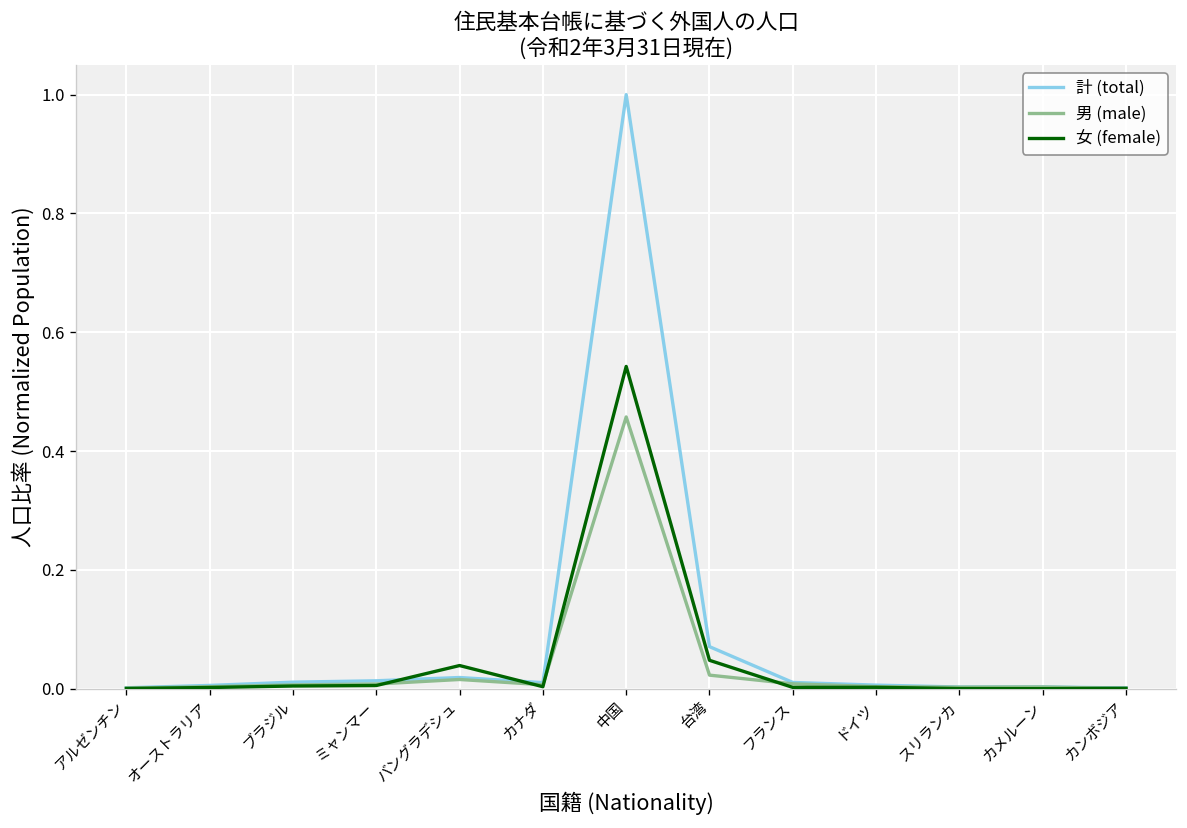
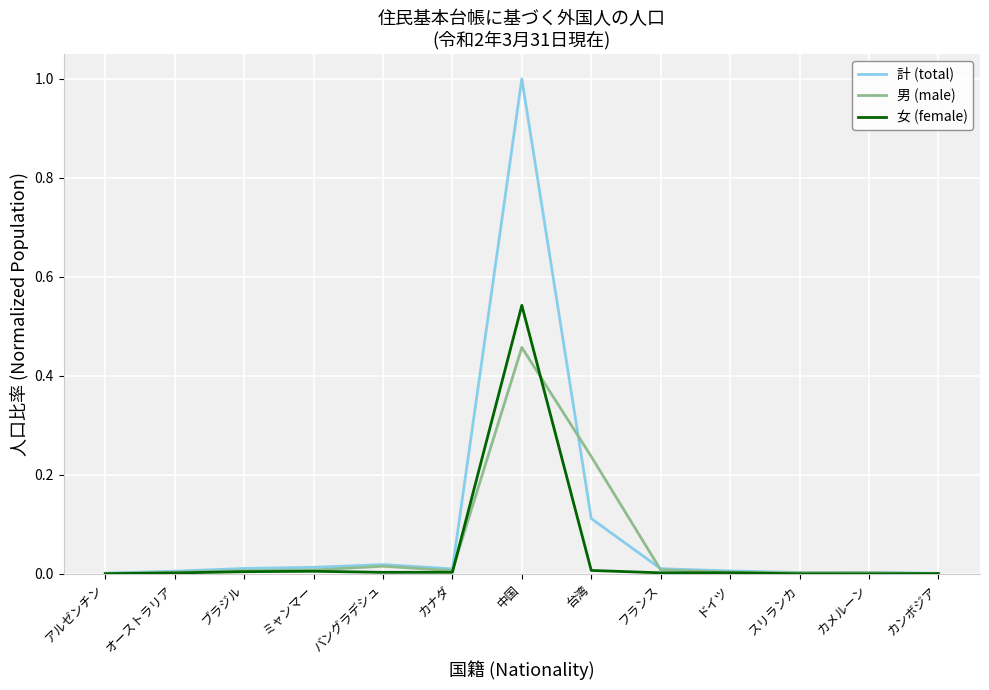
女 (female), バングラデシュ: 0.04 -> 0.00
計 (total), 台湾: 0.07 -> 0.11
男 (male), 台湾: 0.02 -> 0.24
女 (female), 台湾: 0.05 -> 0.01
